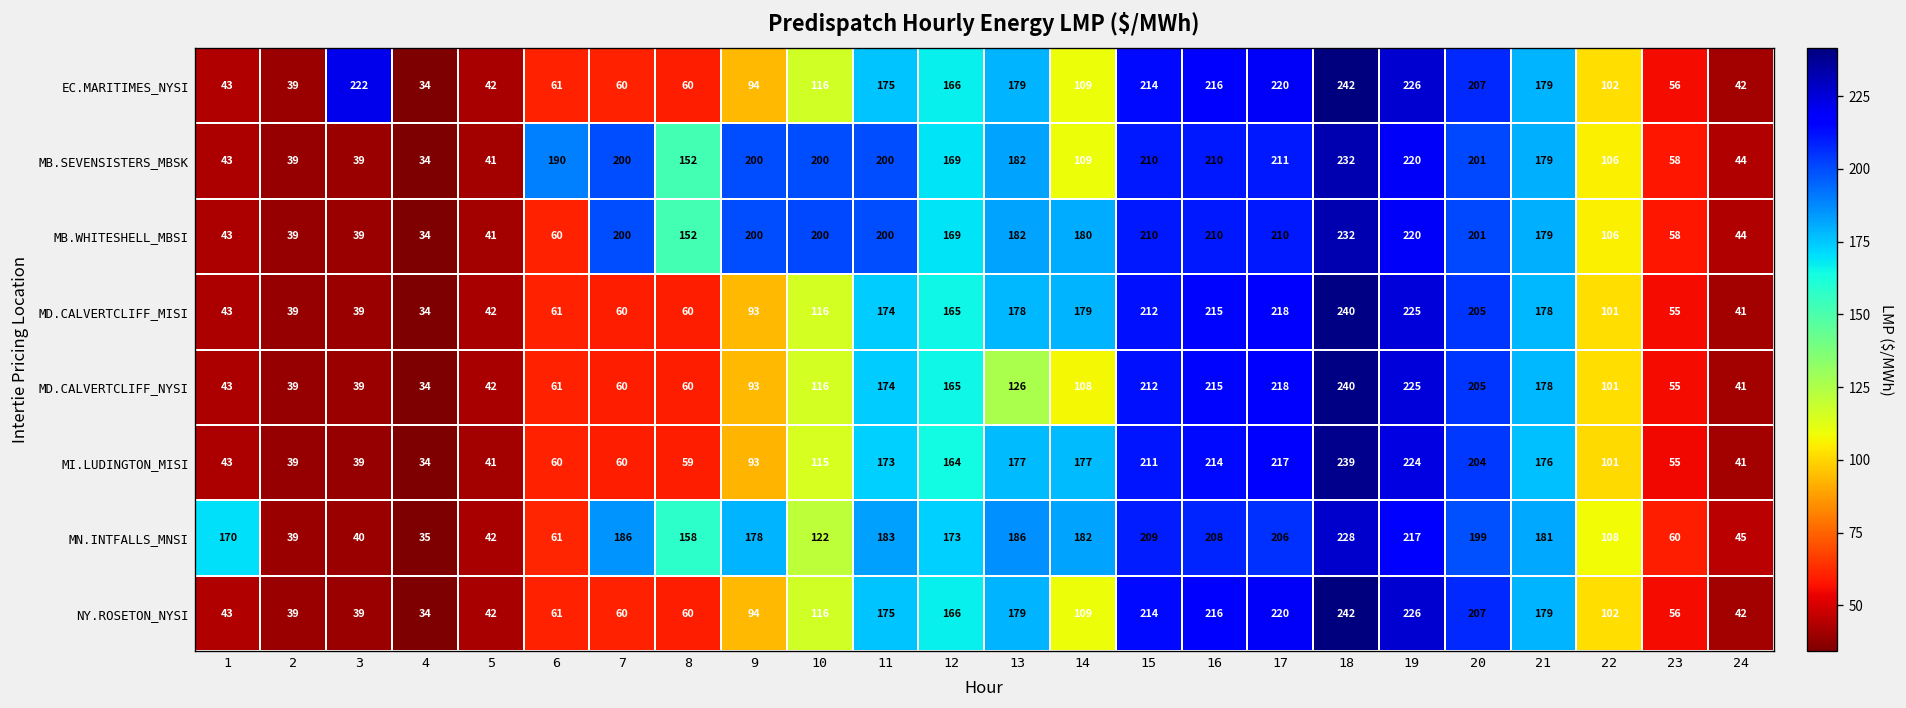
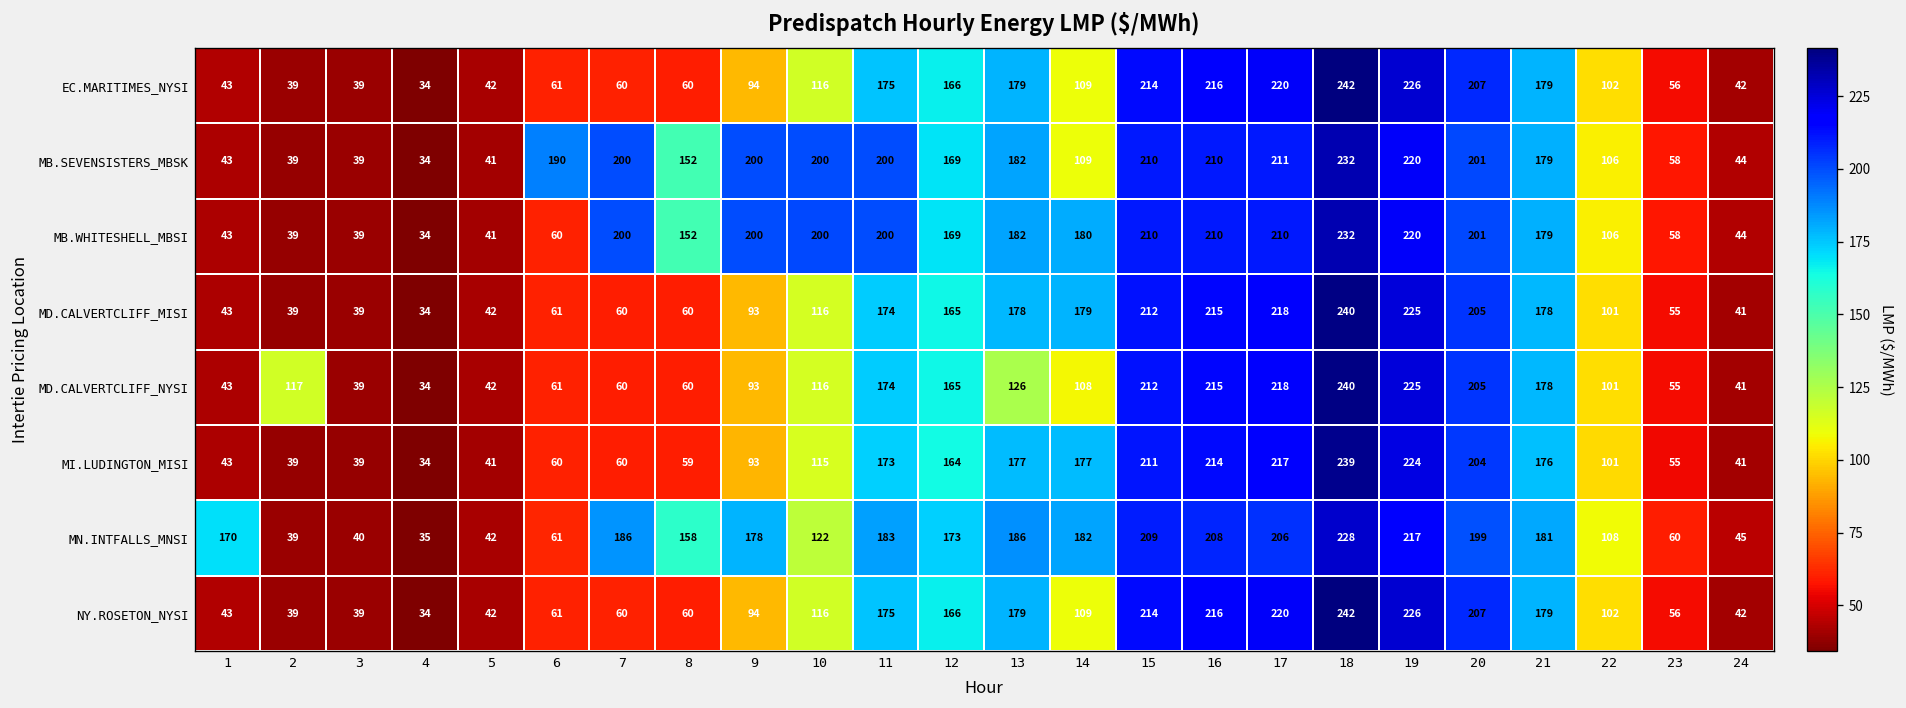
EC.MARITIMES_NYSI, 3: 222 -> 39
MD.CALVERTCLIFF_NYSI, 2: 39 -> 117
